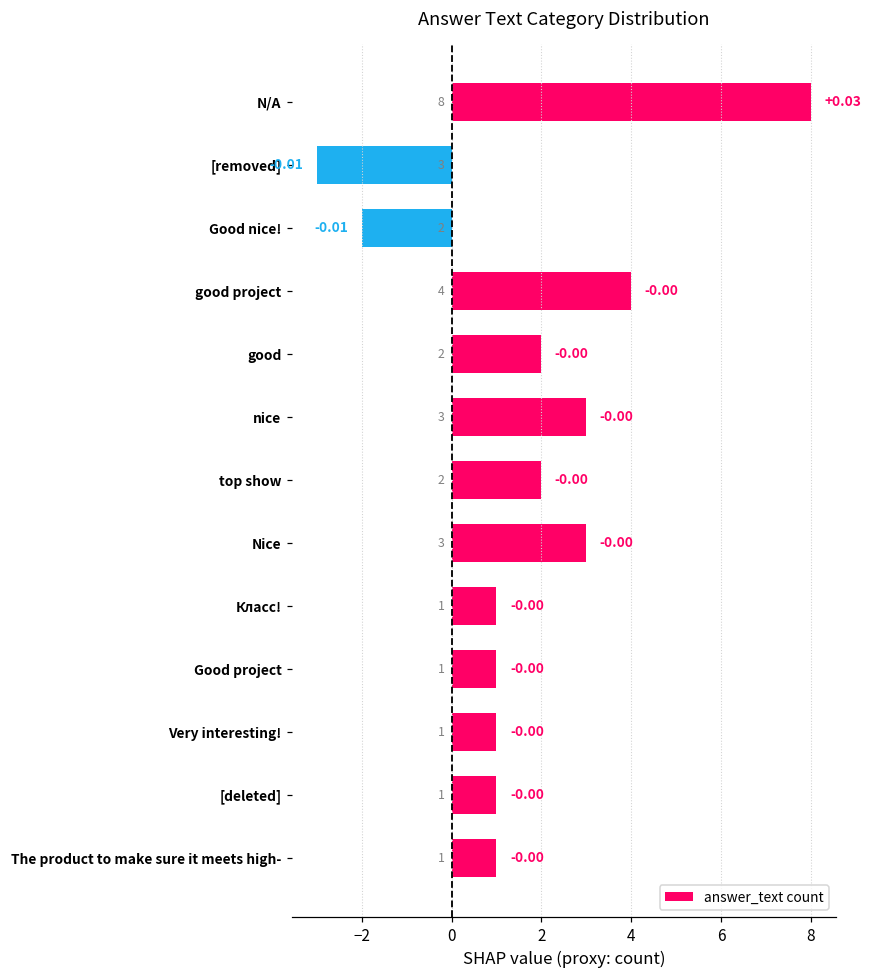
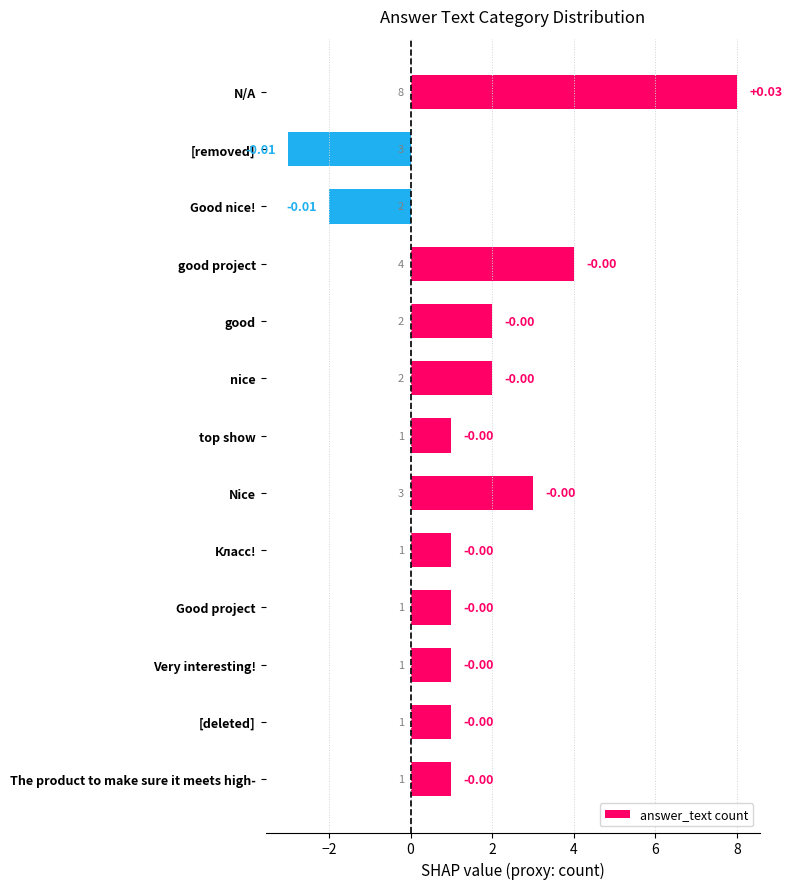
nice: 3 -> 2
top show: 2 -> 1
